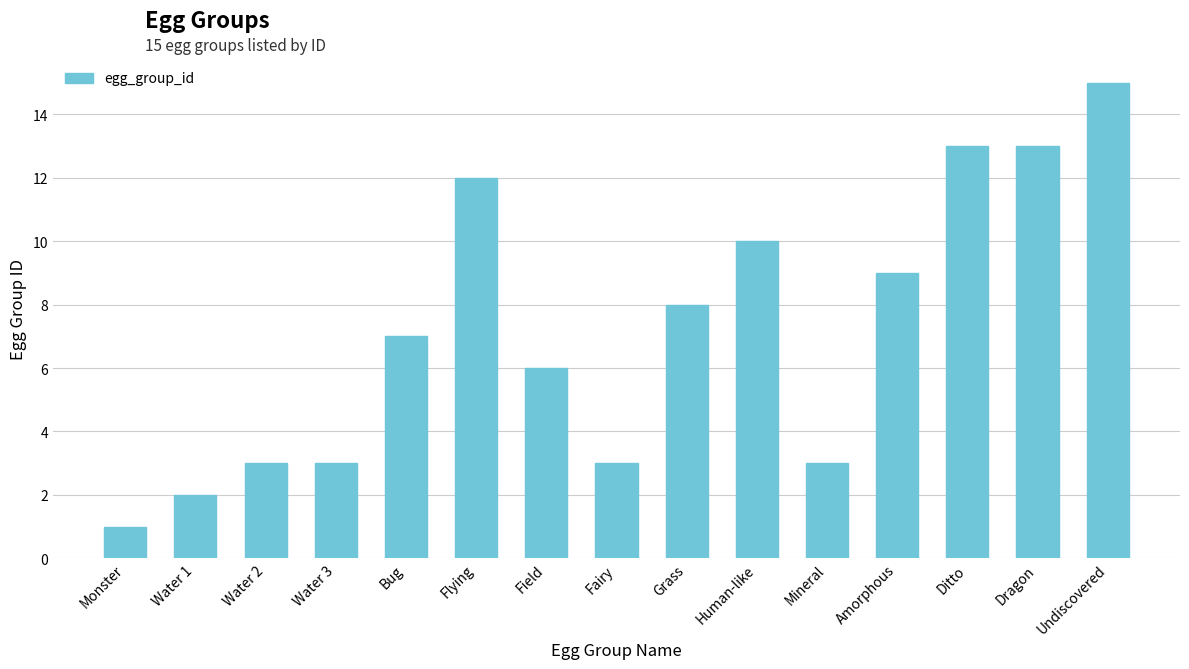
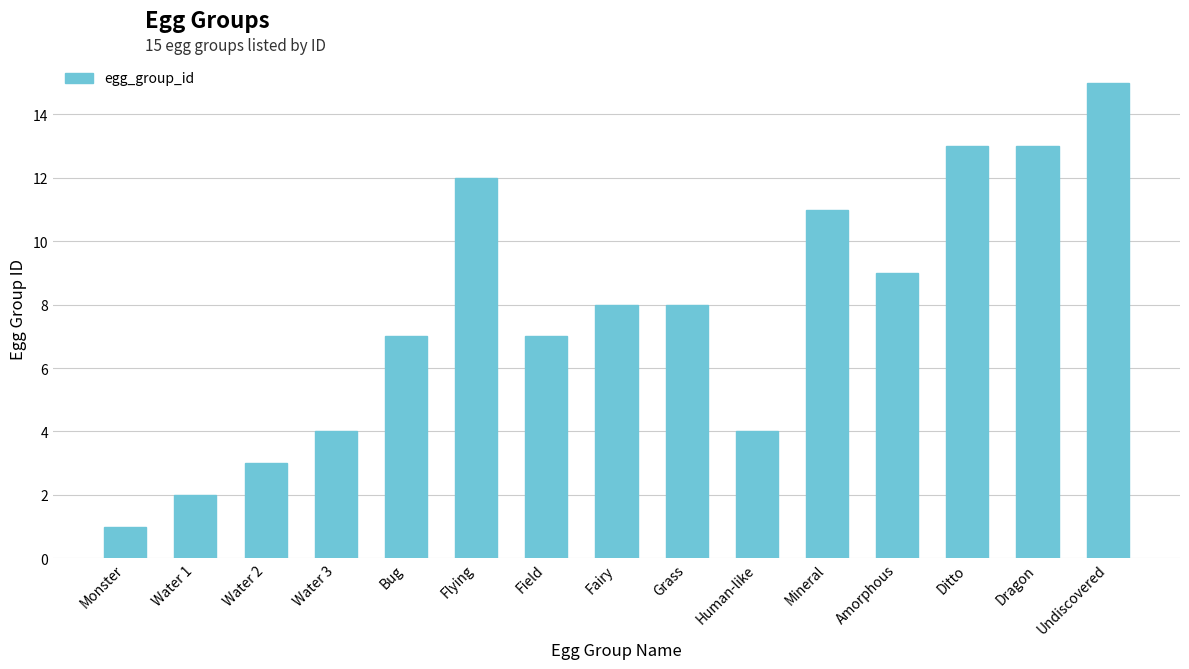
Water 3: 3 -> 4
Field: 6 -> 7
Fairy: 3 -> 8
Human-like: 10 -> 4
Mineral: 3 -> 11
